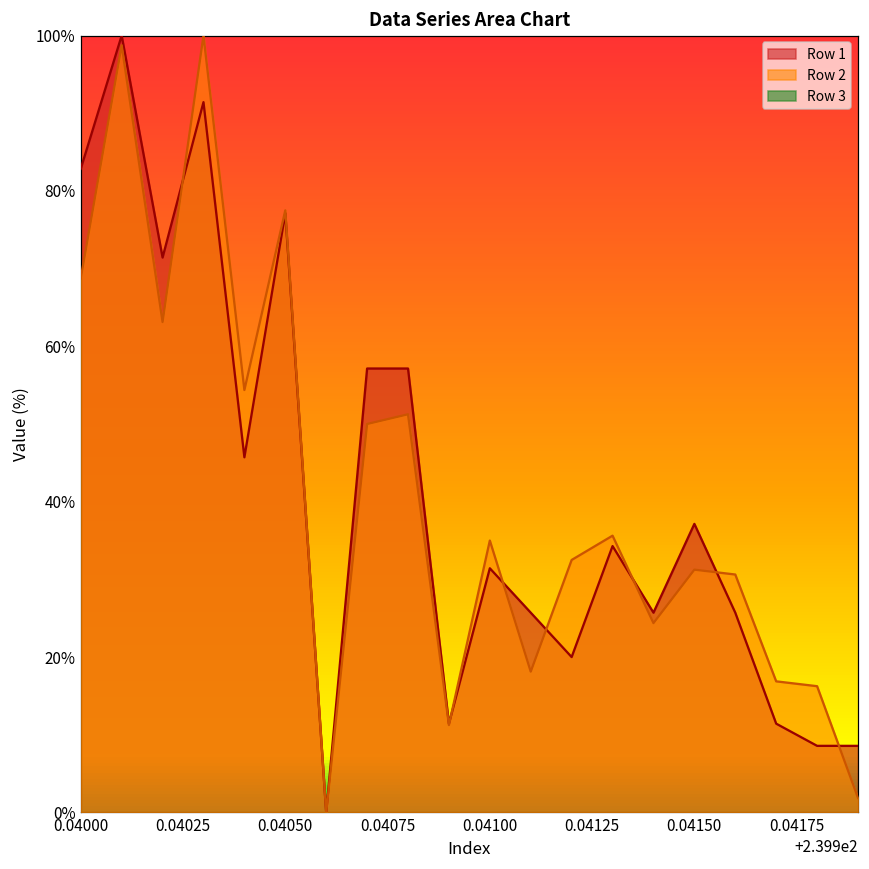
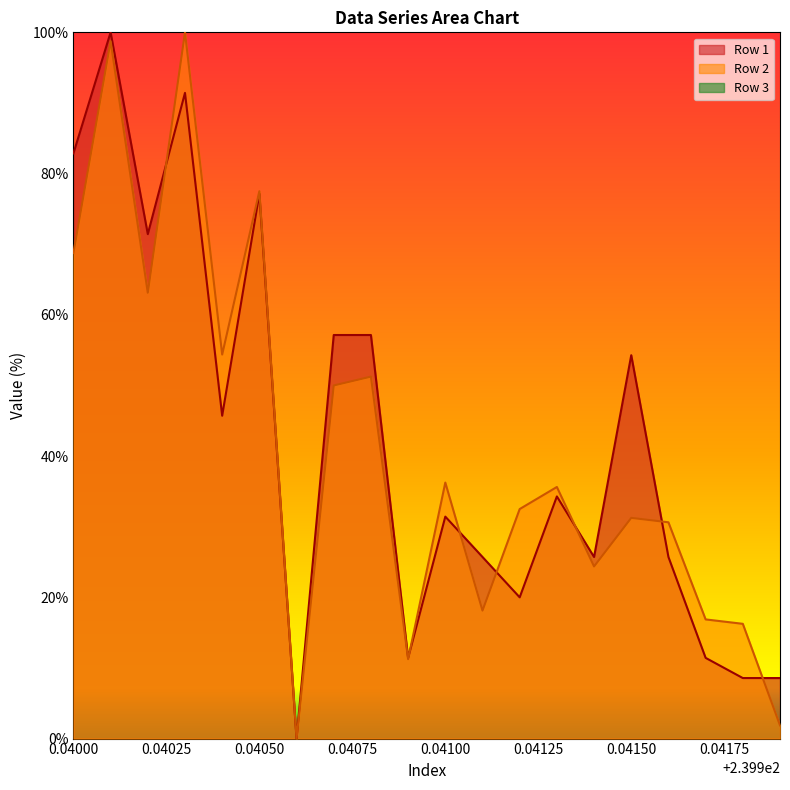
Row 2, 0.04100: 35% -> 36%
Row 1, 0.04150: 37% -> 54%
